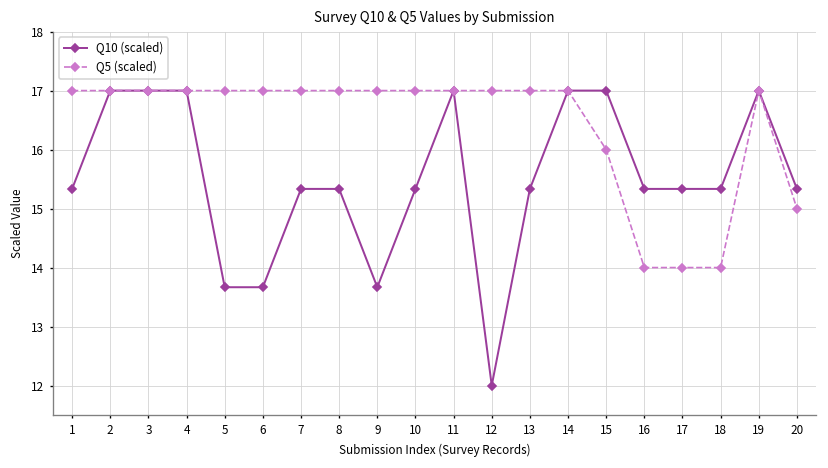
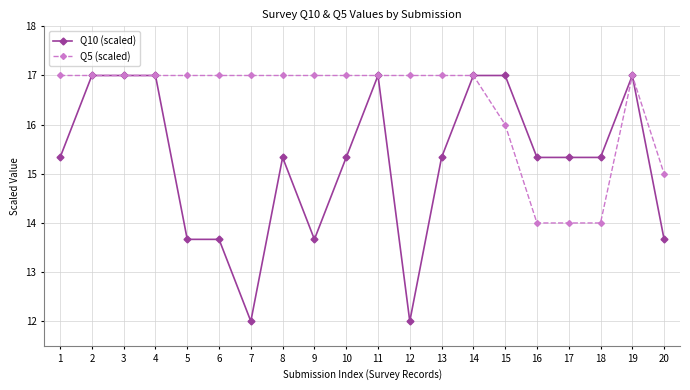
Q10 (scaled), 7: 15.3 -> 12.0
Q10 (scaled), 20: 15.3 -> 13.7
